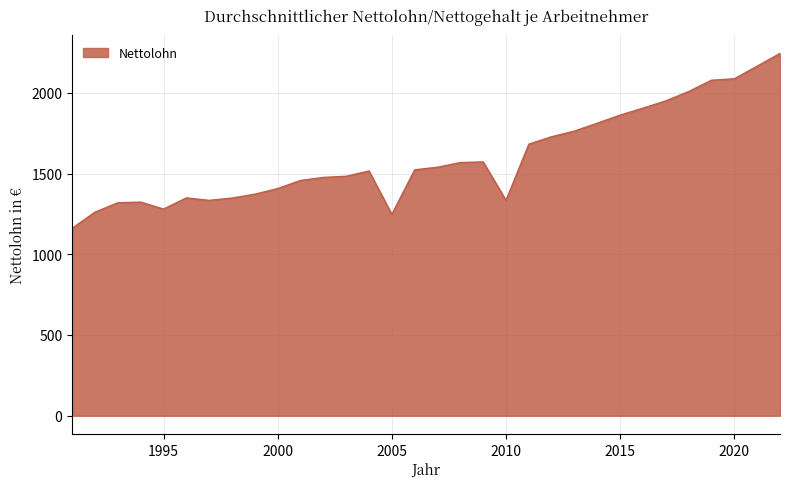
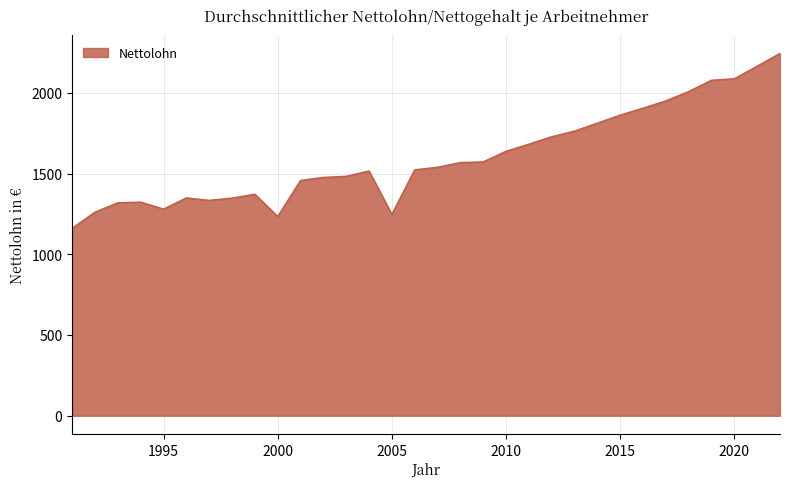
2000: 1410 -> 1230
2010: 1330 -> 1640
